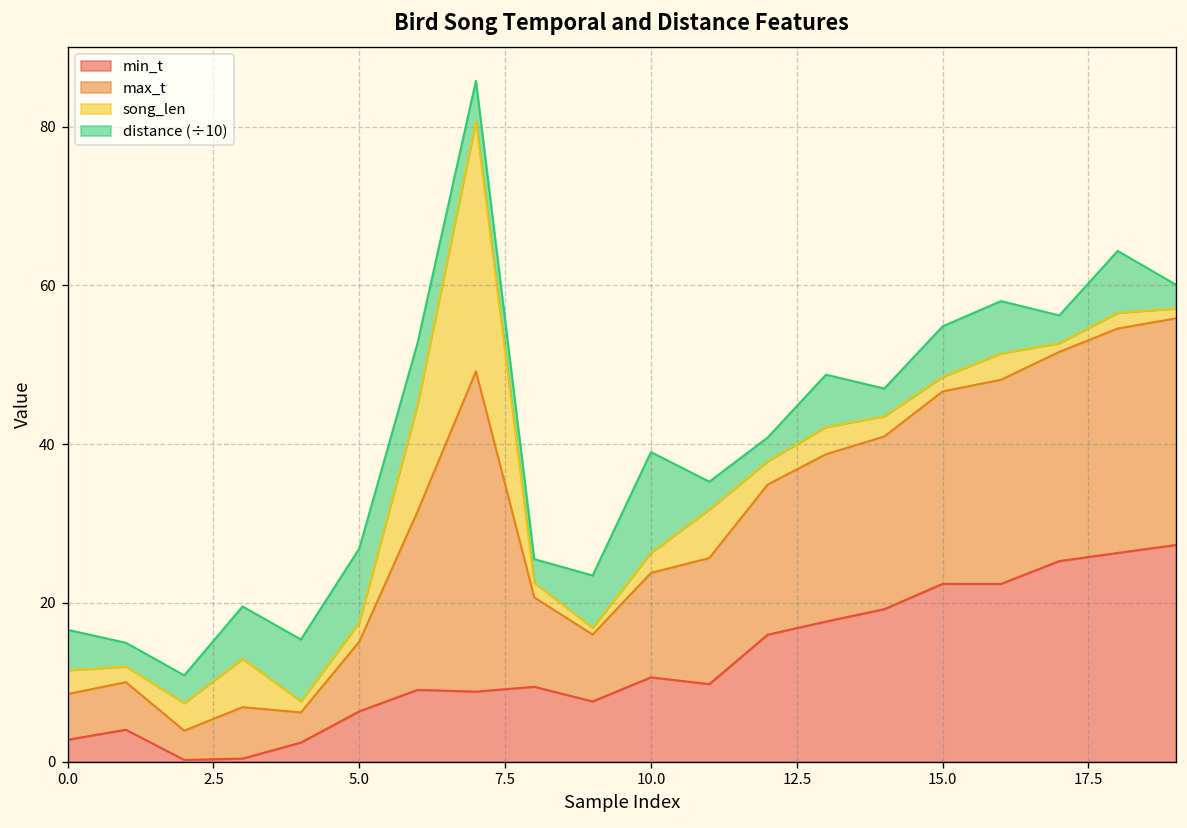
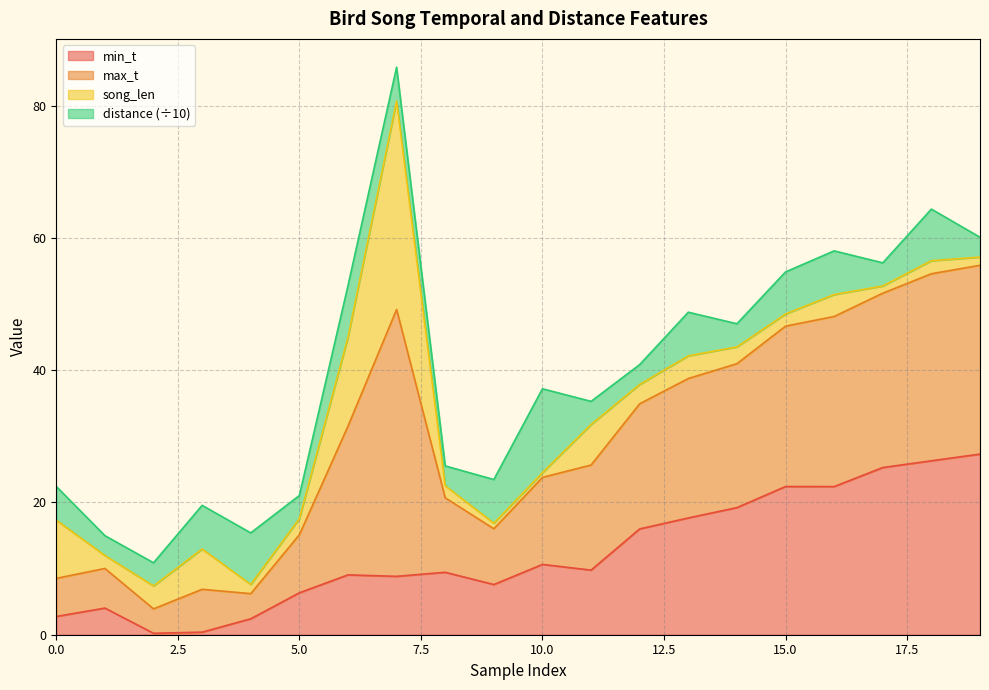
song_len, 0.0: 3 -> 9
distance (÷10), 5.0: 9 -> 4
song_len, 10.0: 3 -> 1
